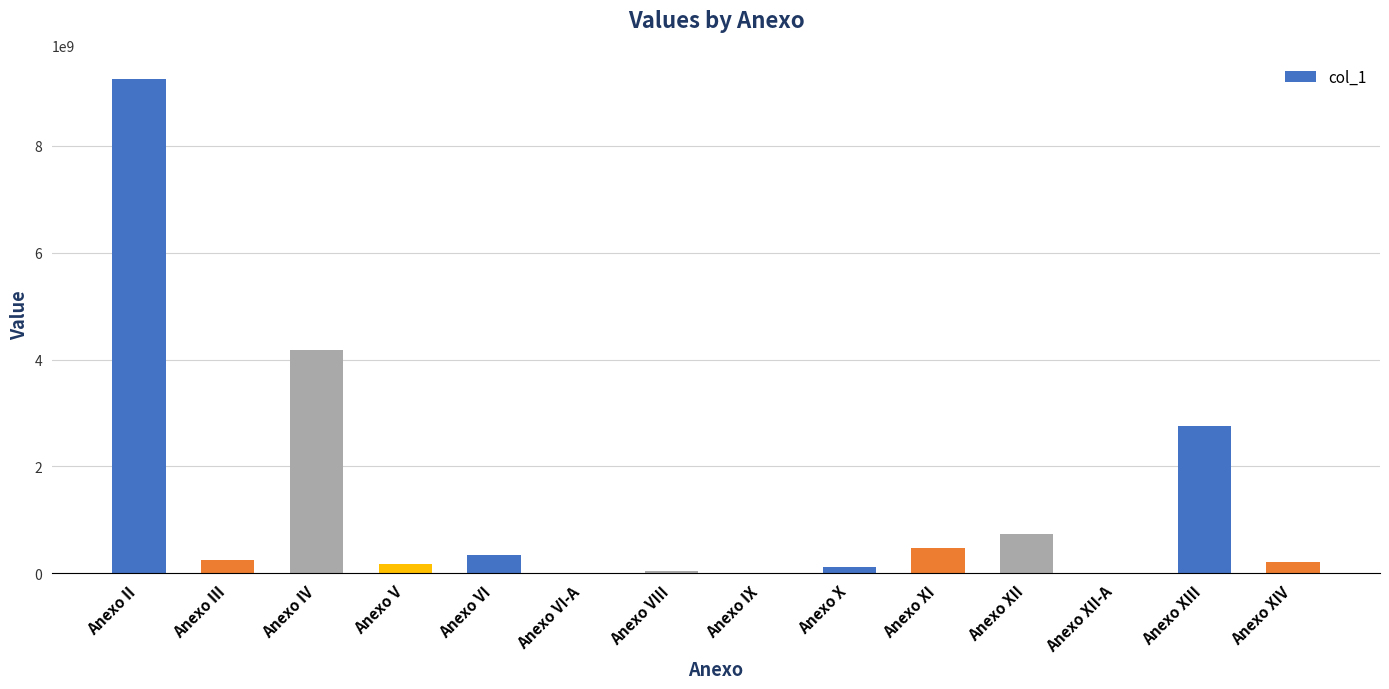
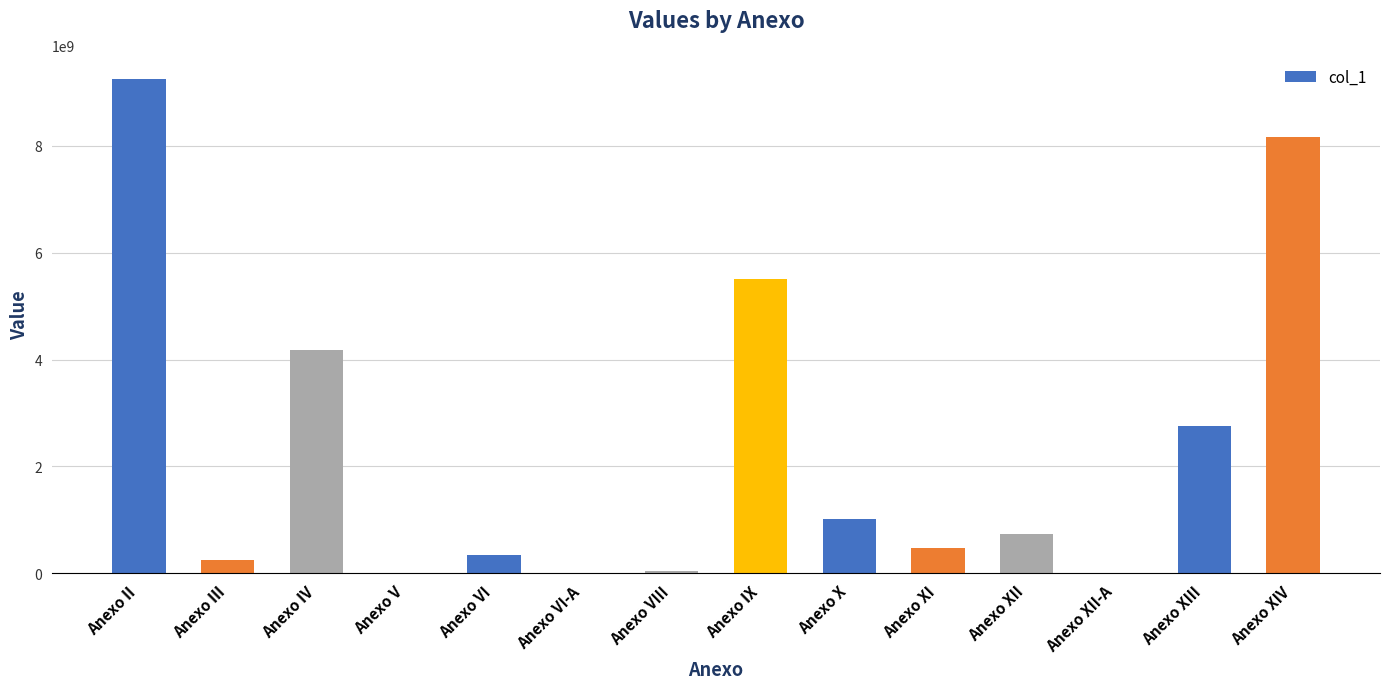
Anexo V: 200000000 -> 0
Anexo IX: 0 -> 5500000000
Anexo X: 100000000 -> 1000000000
Anexo XIV: 200000000 -> 8200000000
